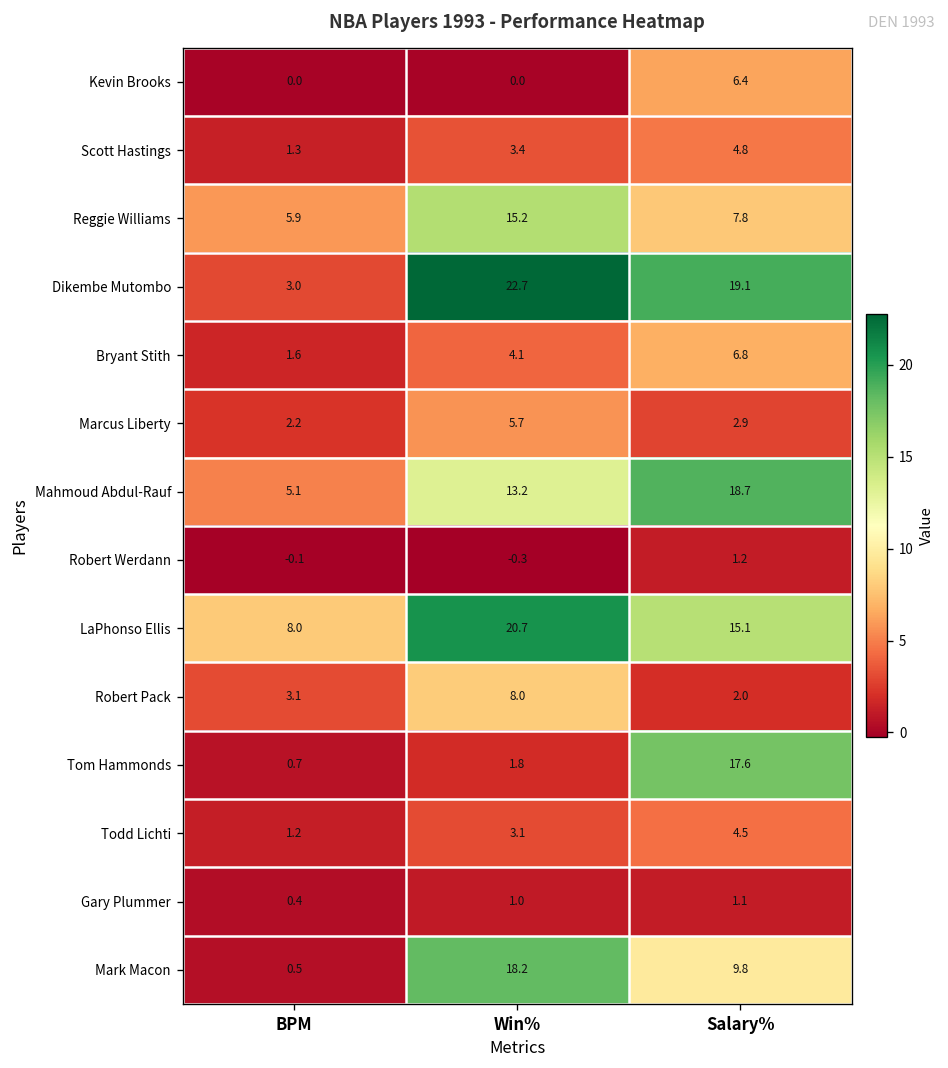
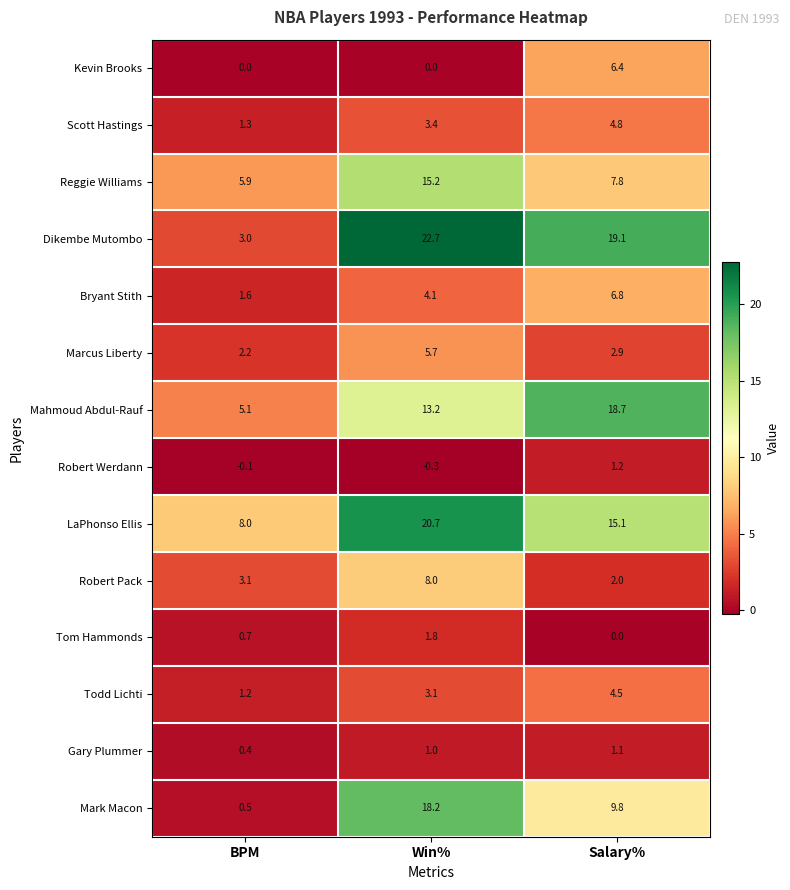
Tom Hammonds, Salary%: 17.6 -> 0.0
